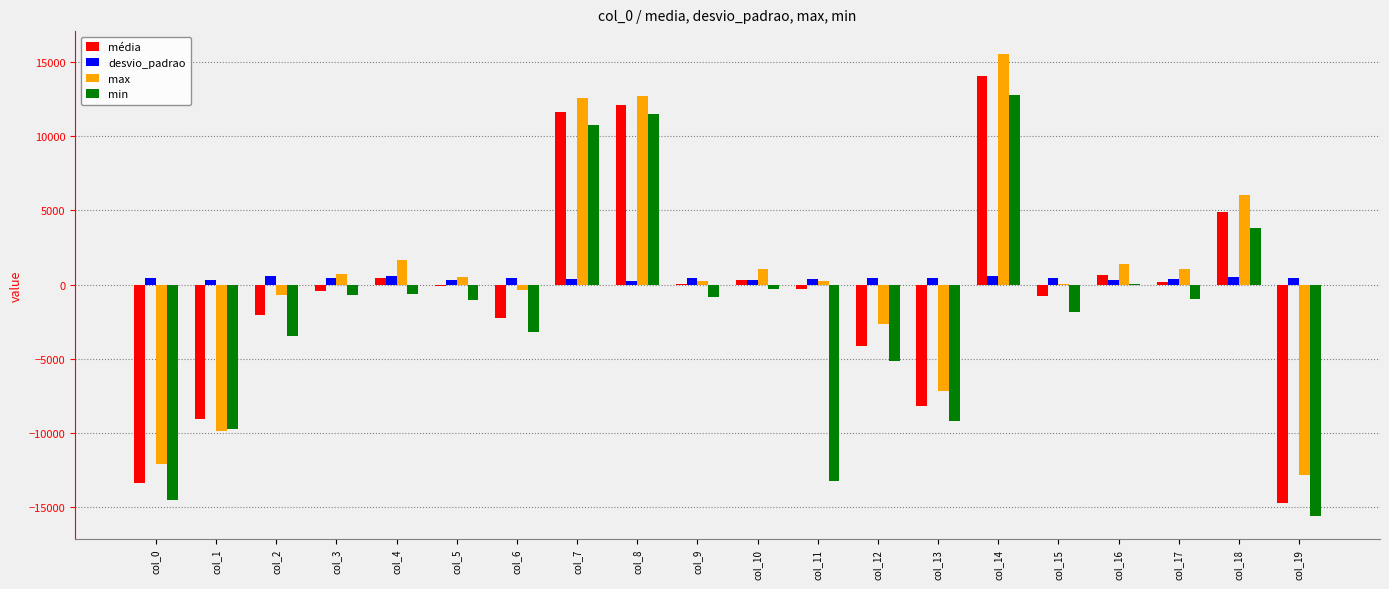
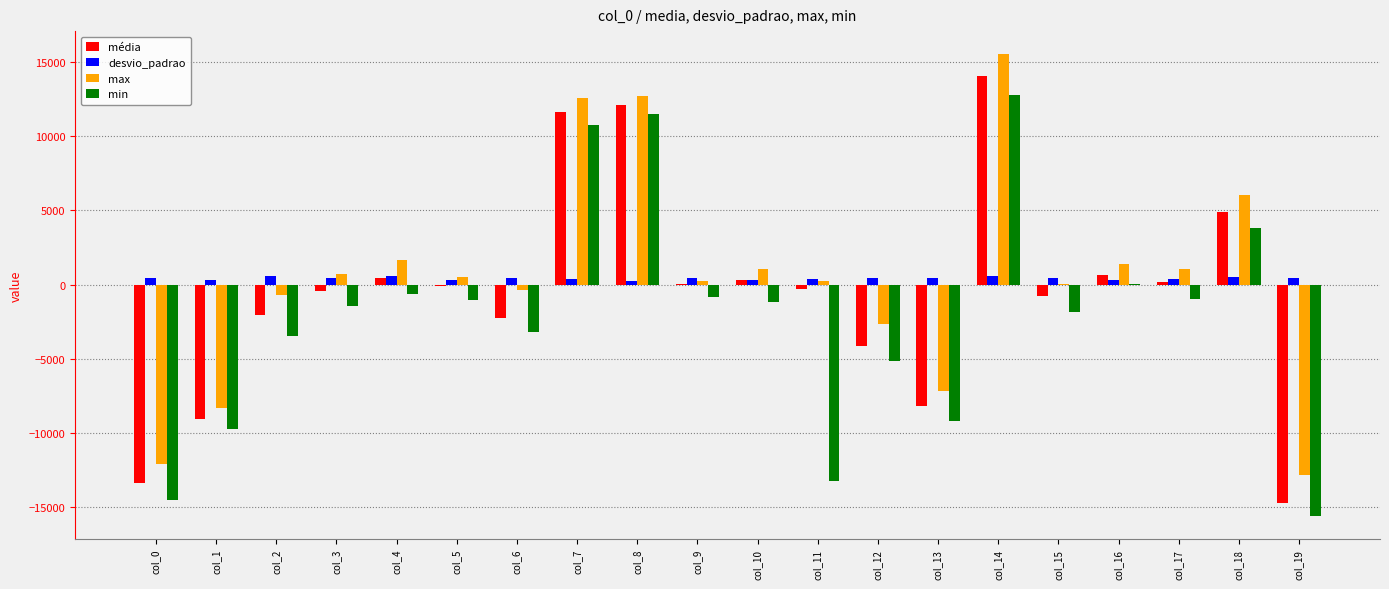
max, col_1: -9900 -> -8300
min, col_3: -700 -> -1400
min, col_10: -300 -> -1200
